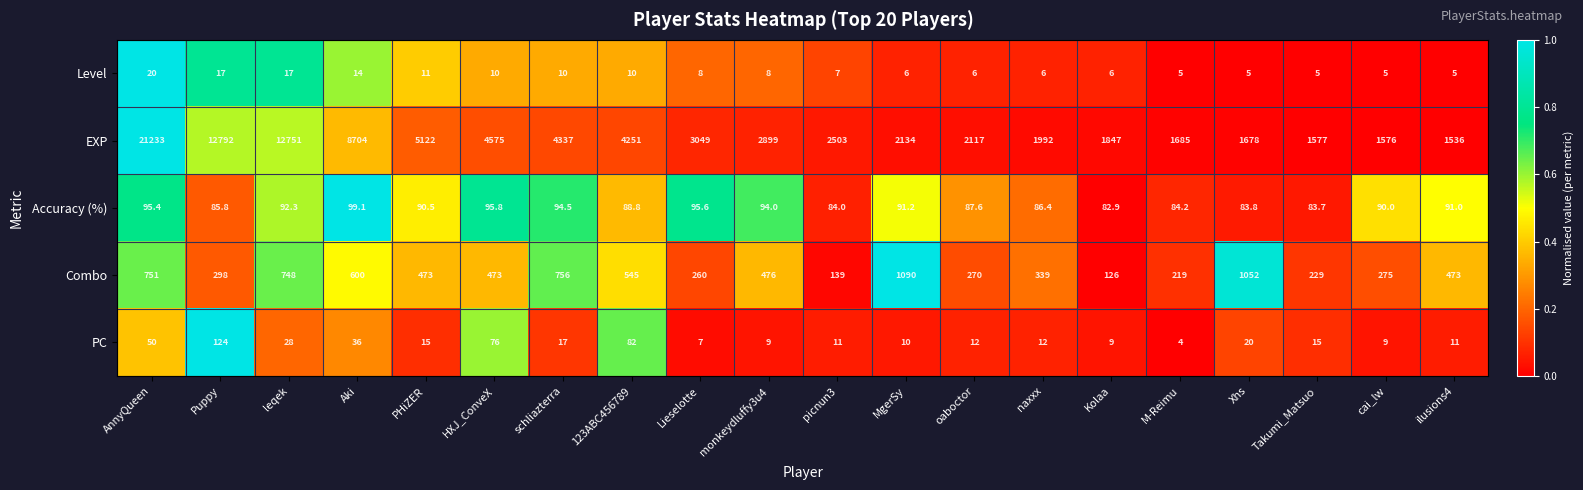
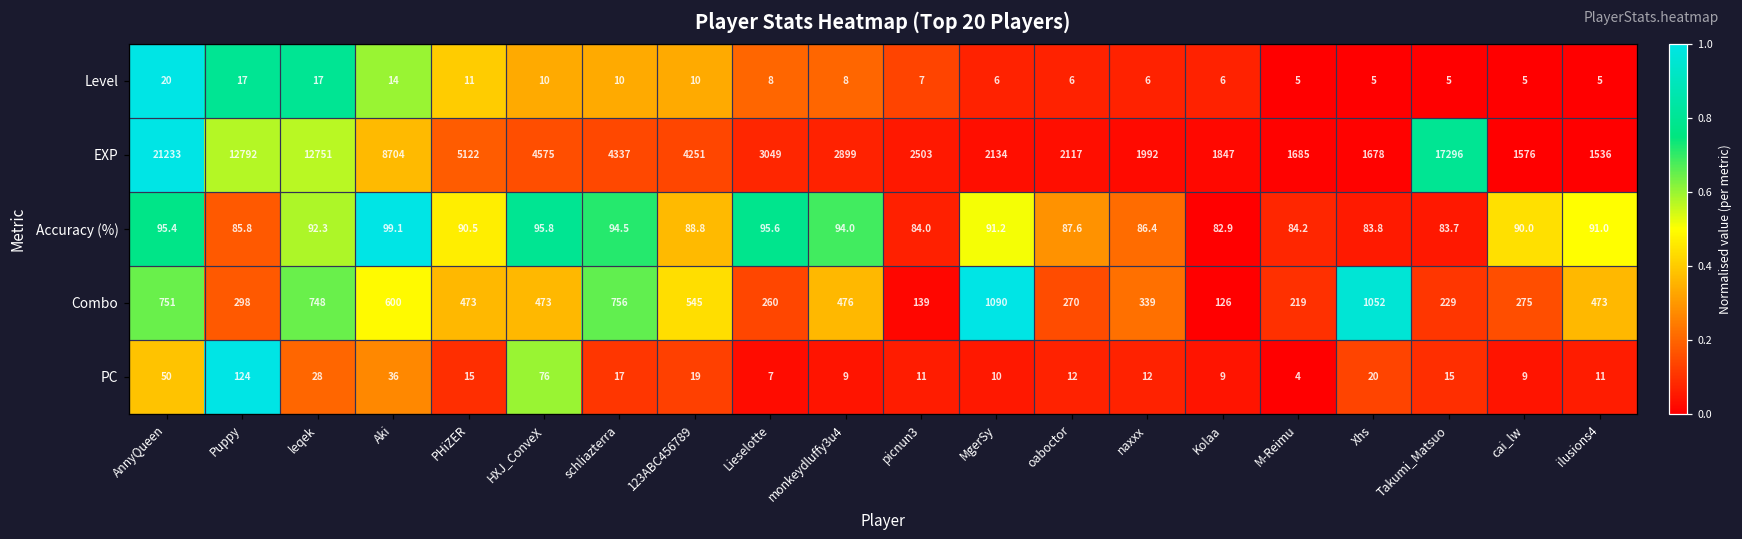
EXP, Takumi_Matsuo: 1577 -> 17296
PC, 123ABC456789: 82 -> 19
